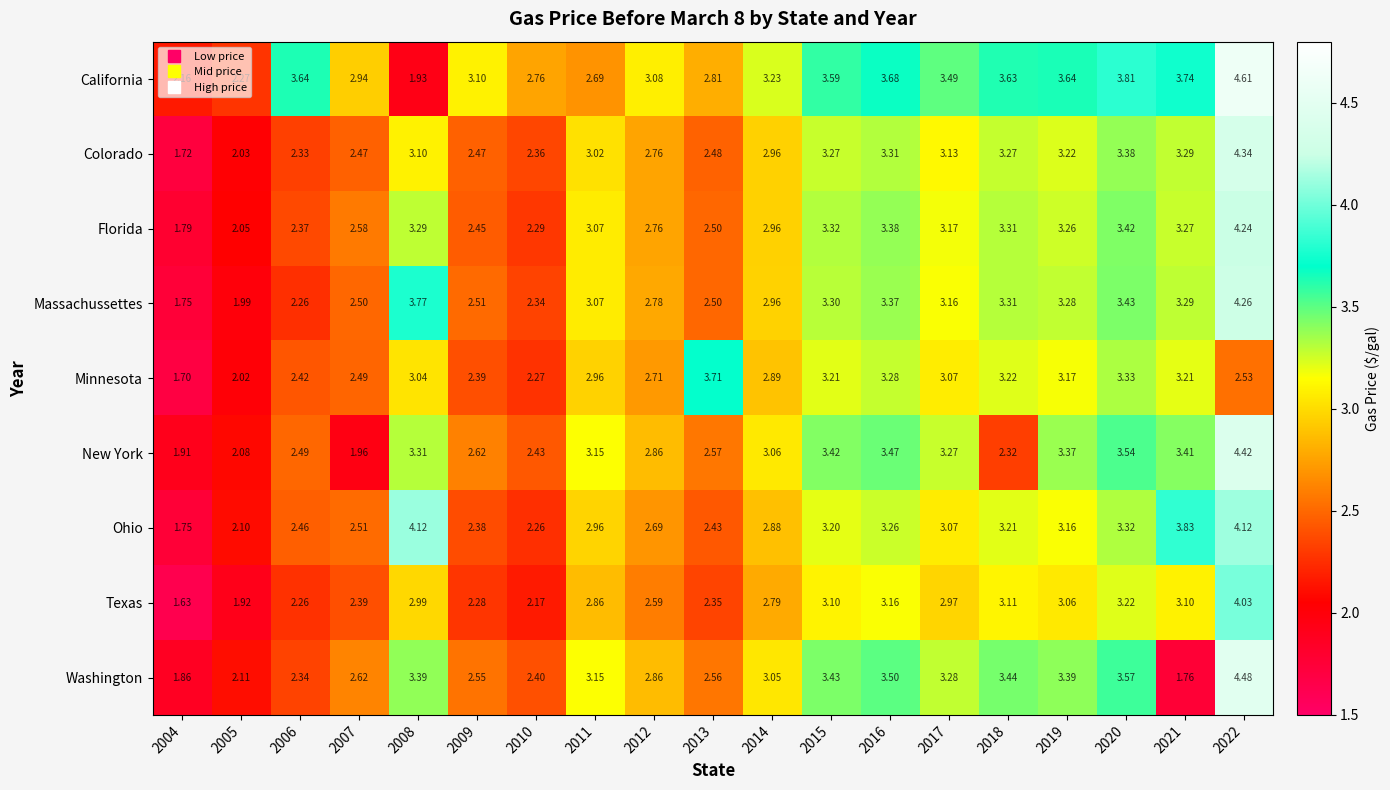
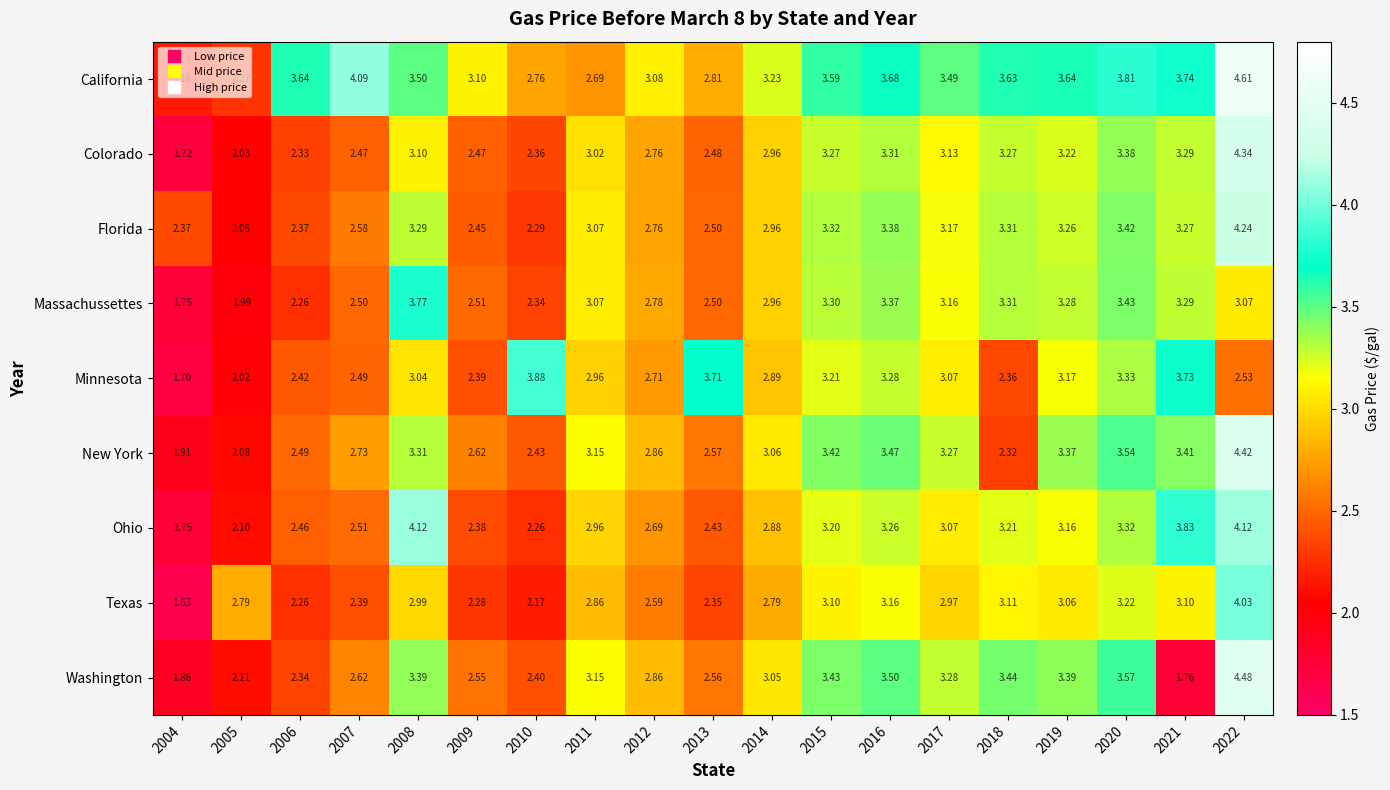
California, 2007: 2.94 -> 4.09
California, 2008: 1.93 -> 3.50
Florida, 2004: 1.79 -> 2.37
Massachussettes, 2022: 4.26 -> 3.07
Minnesota, 2010: 2.27 -> 3.88
Minnesota, 2018: 3.22 -> 2.36
Minnesota, 2021: 3.21 -> 3.73
New York, 2007: 1.96 -> 2.73
Texas, 2005: 1.92 -> 2.79
